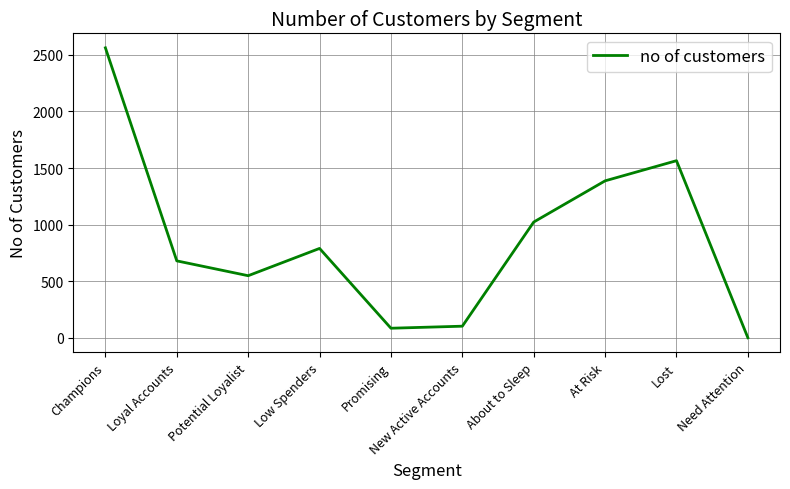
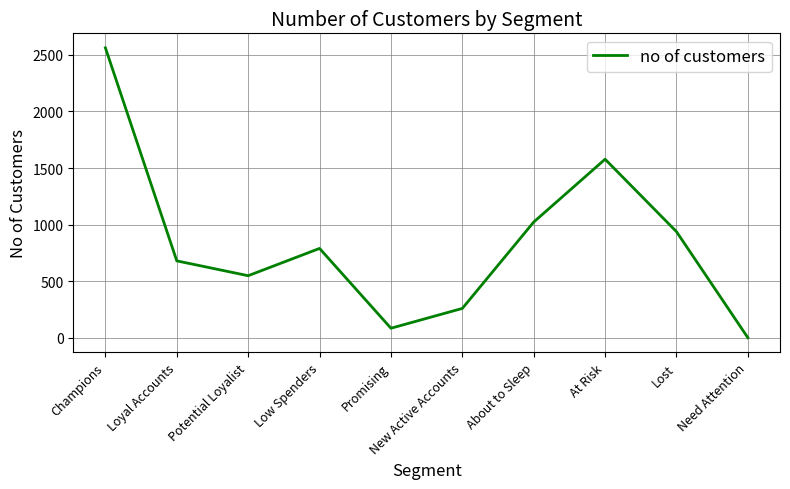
New Active Accounts: 100 -> 260
At Risk: 1390 -> 1580
Lost: 1570 -> 940
